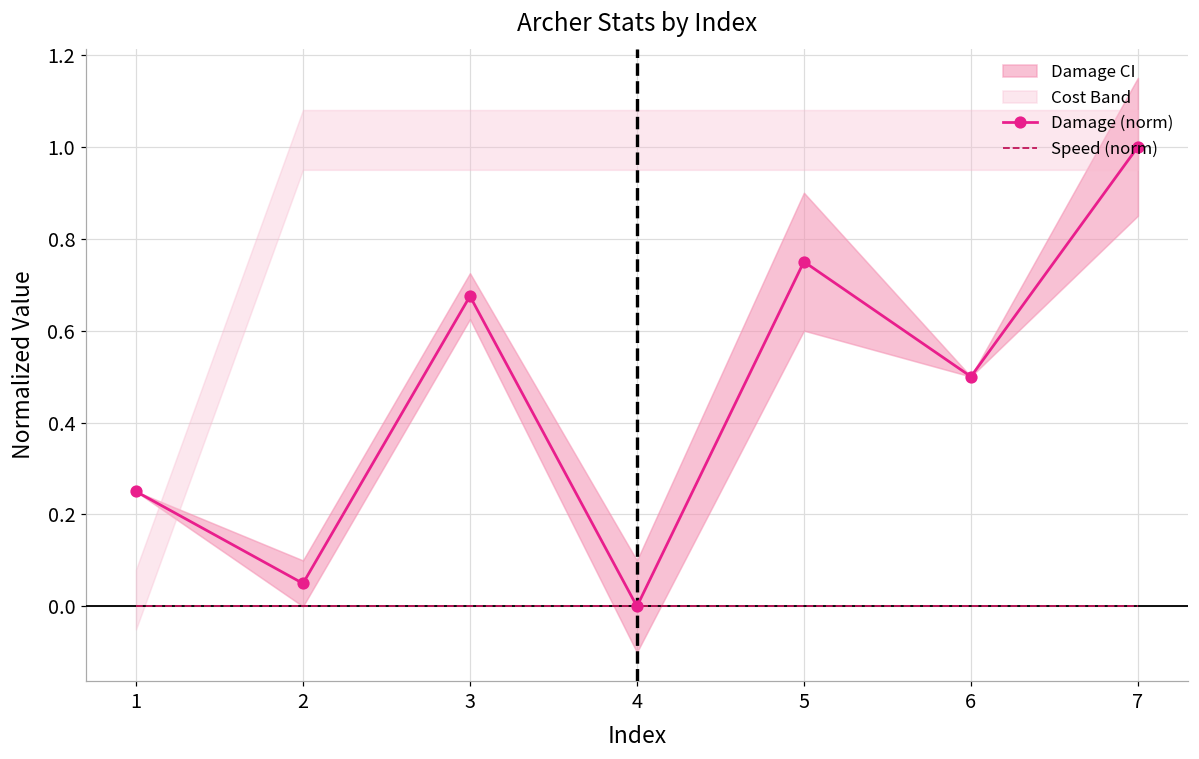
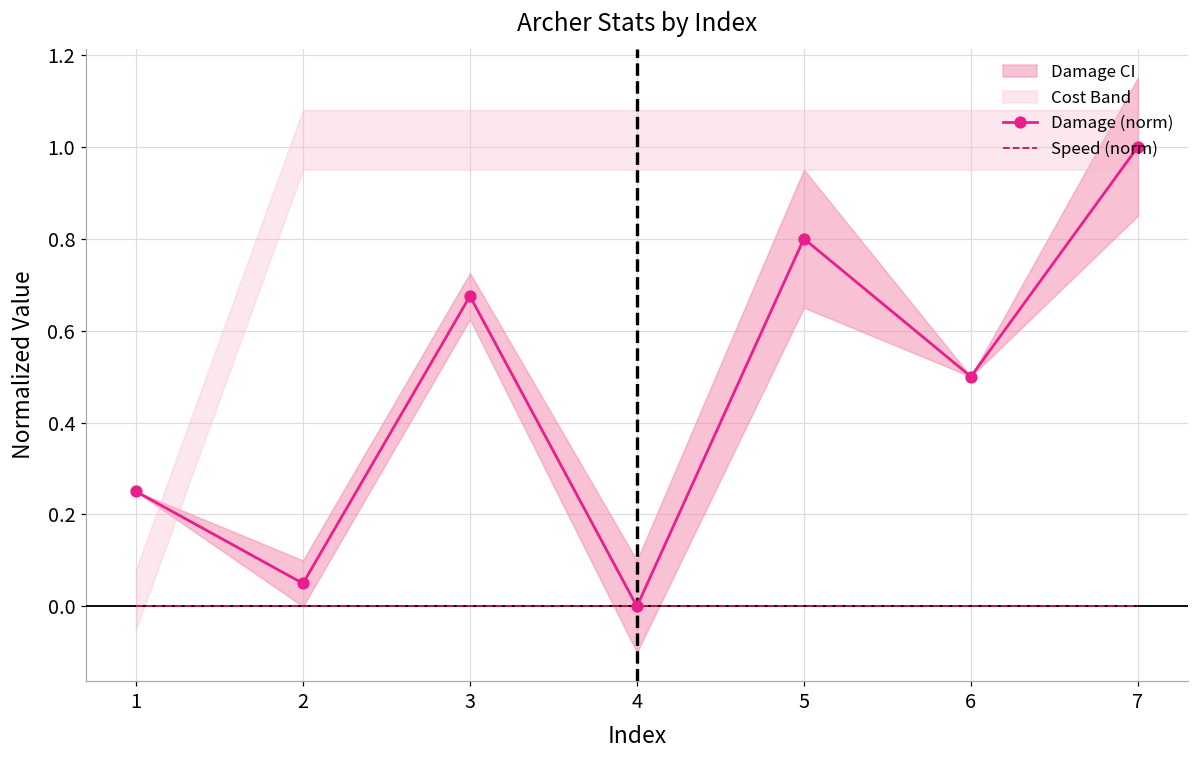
Damage (norm), 5: 0.75 -> 0.80
